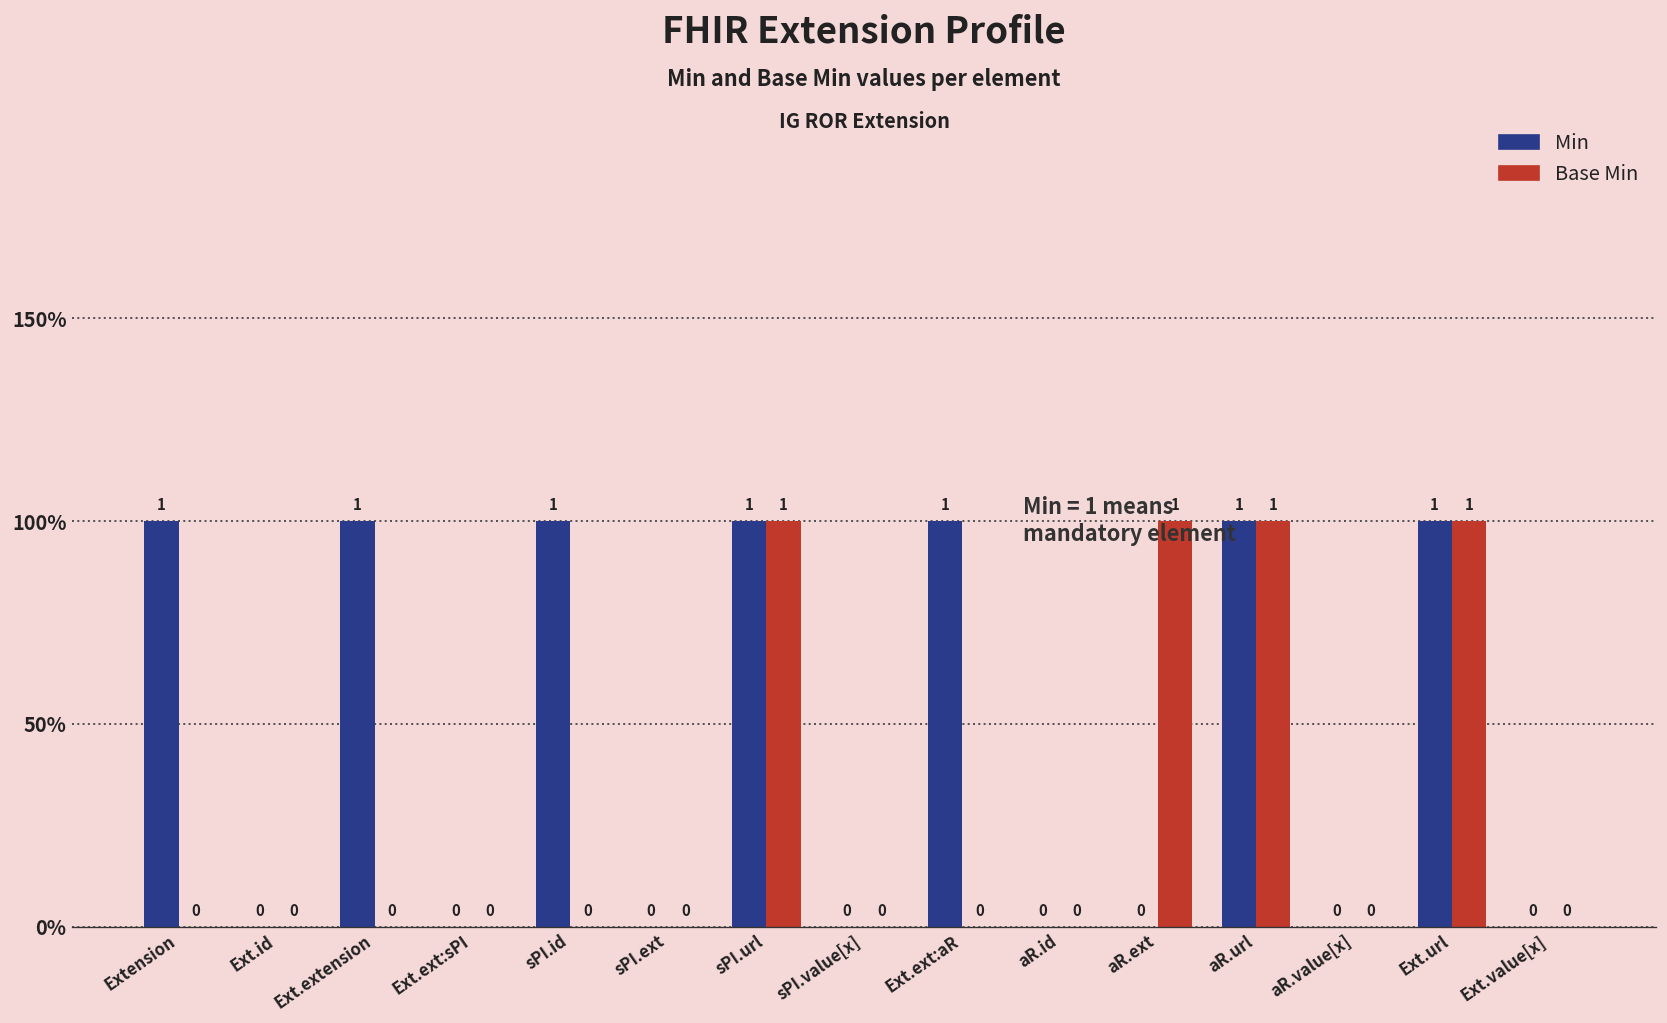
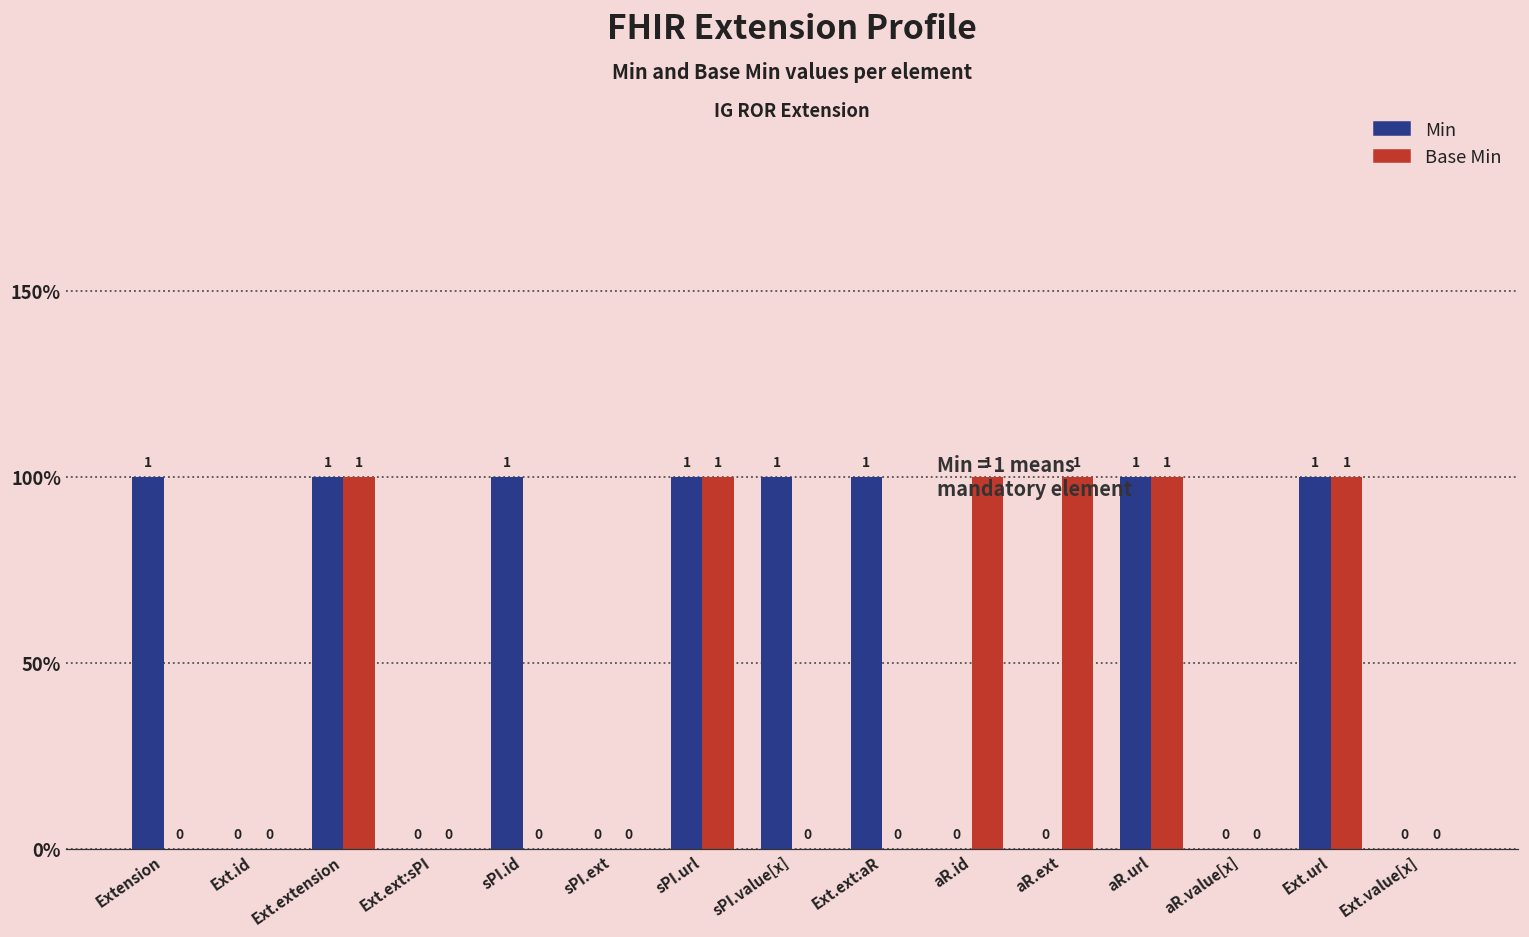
Base Min, Ext.extension: 0 -> 1
Min, sPI.value[x]: 0 -> 1
Base Min, aR.id: 0 -> 1
